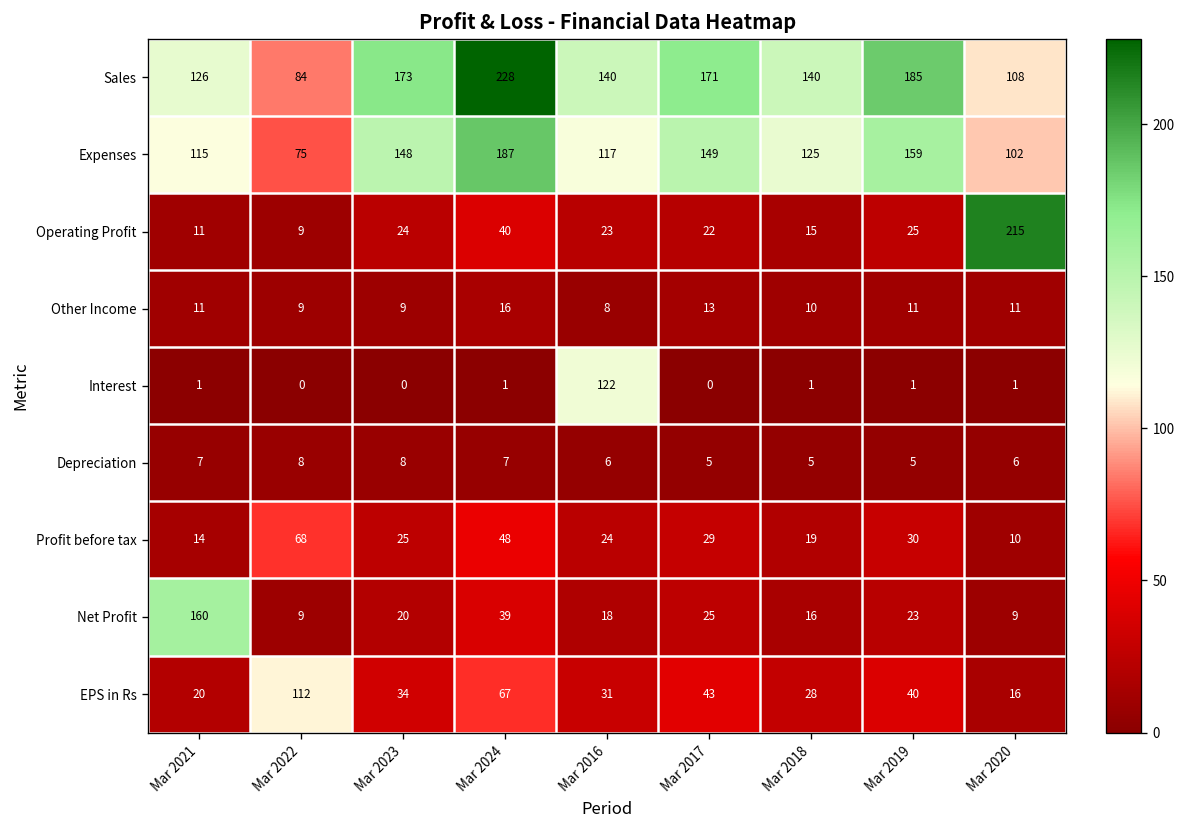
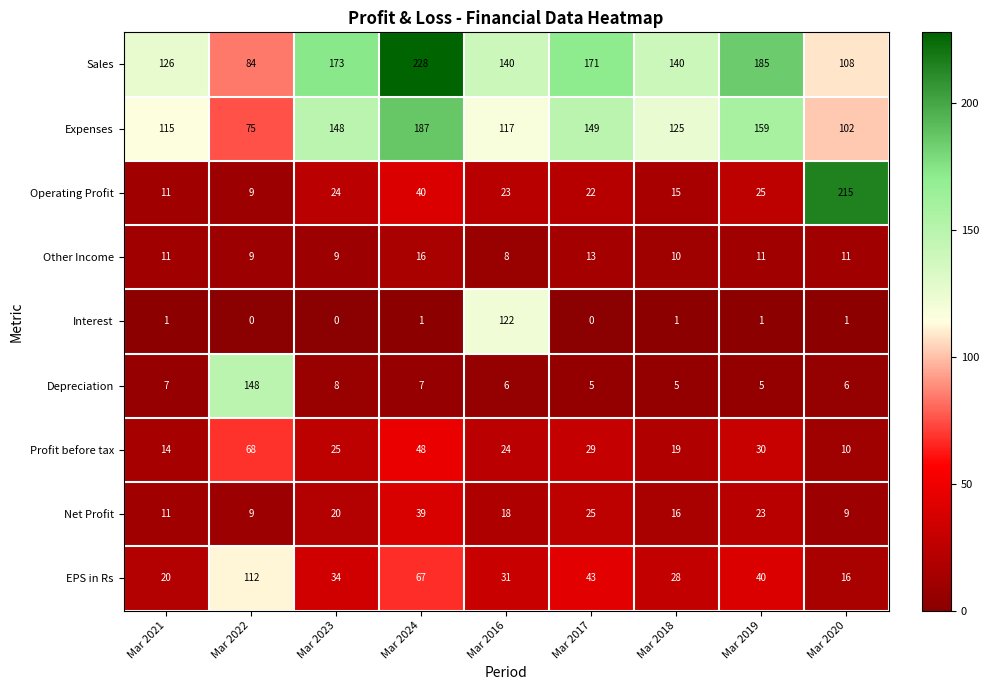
Depreciation, Mar 2022: 8 -> 148
Net Profit, Mar 2021: 160 -> 11
